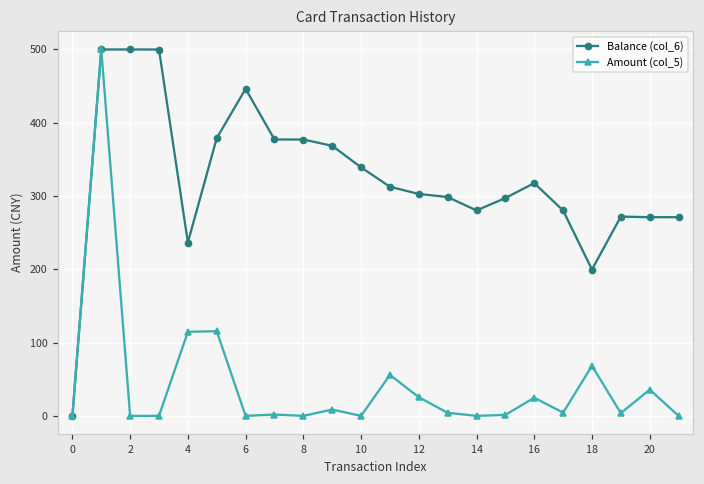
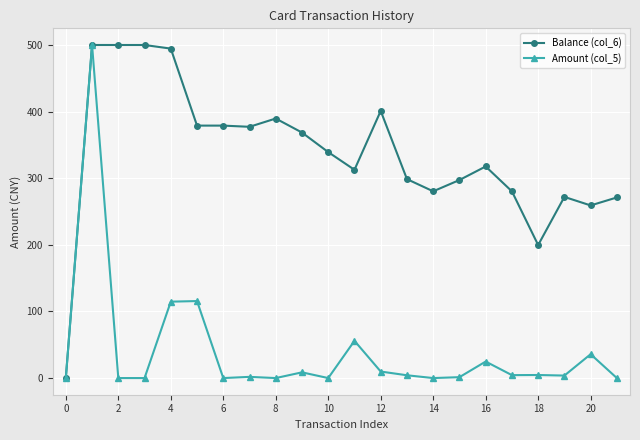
Balance (col_6), 4: 240 -> 490
Balance (col_6), 6: 450 -> 380
Balance (col_6), 8: 380 -> 390
Balance (col_6), 12: 300 -> 400
Amount (col_5), 12: 30 -> 10
Amount (col_5), 18: 70 -> 0
Balance (col_6), 20: 270 -> 260
